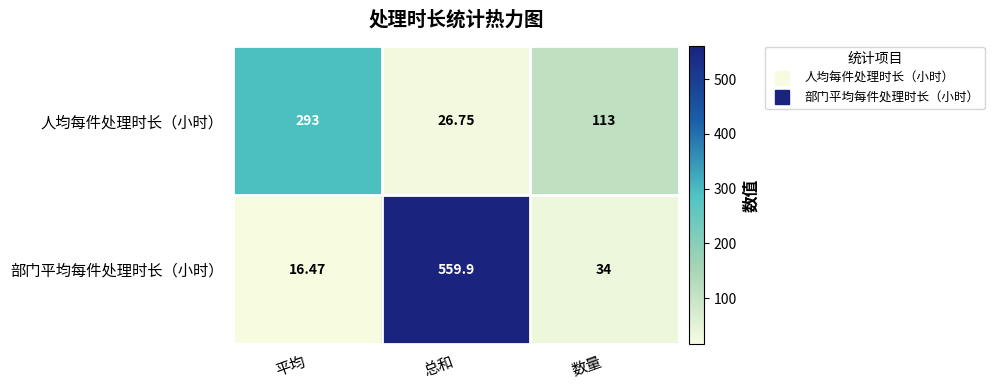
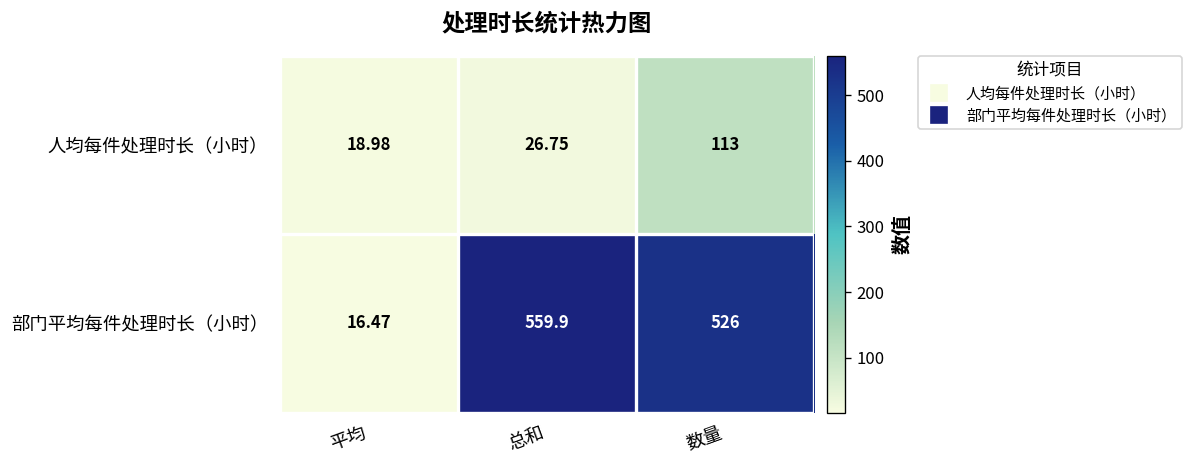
人均每件处理时长（小时）, 平均: 293 -> 18.98
部门平均每件处理时长（小时）, 数量: 34 -> 526
